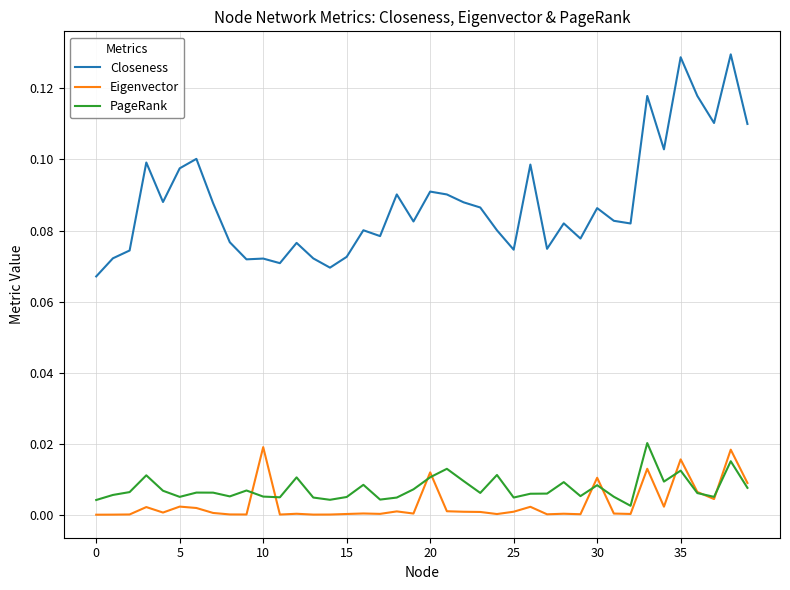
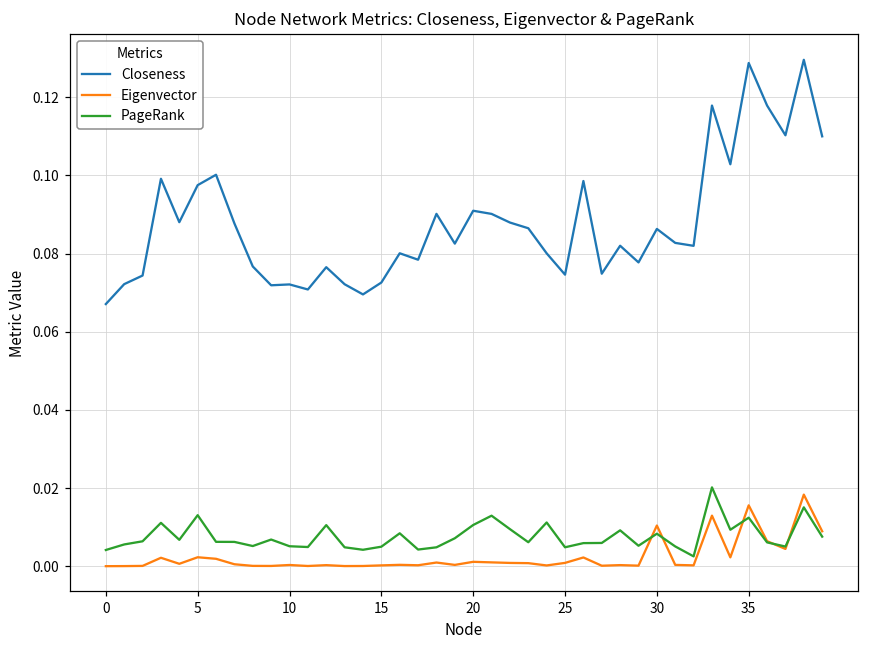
PageRank, 5: 0.005 -> 0.013
Eigenvector, 10: 0.019 -> 0.000
Eigenvector, 20: 0.012 -> 0.001
